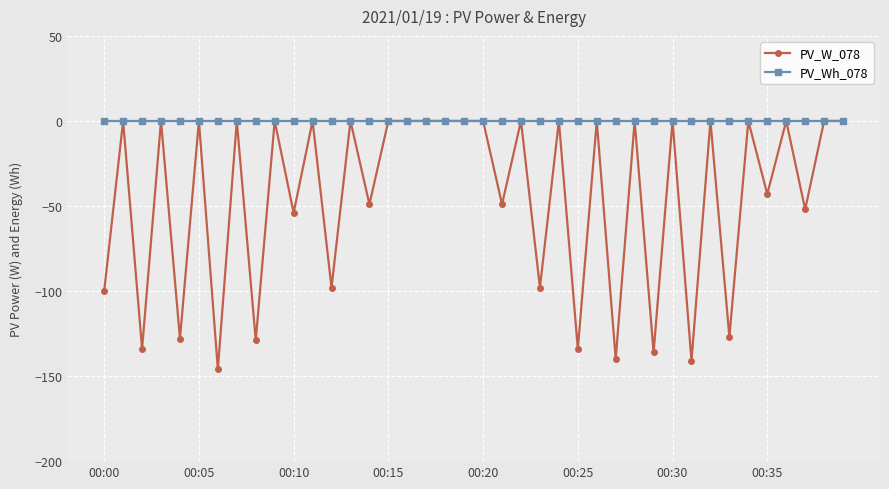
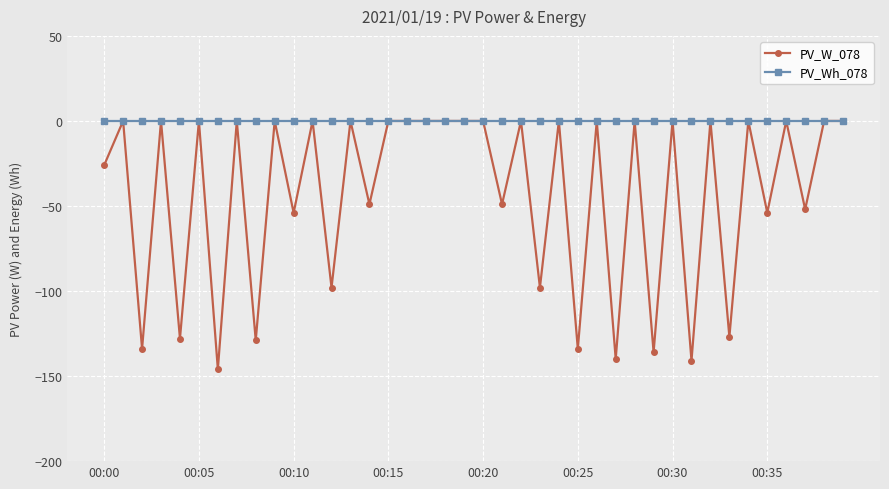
PV_W_078, 00:00: -100 -> -26
PV_W_078, 00:35: -43 -> -54
